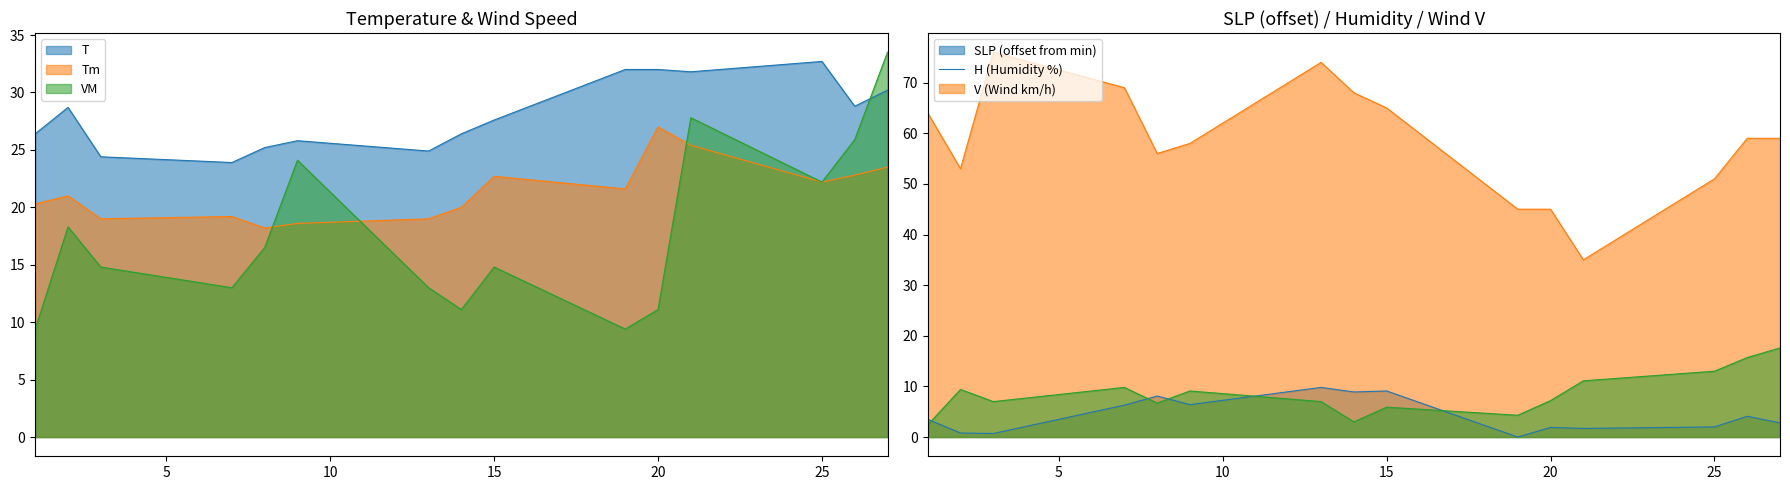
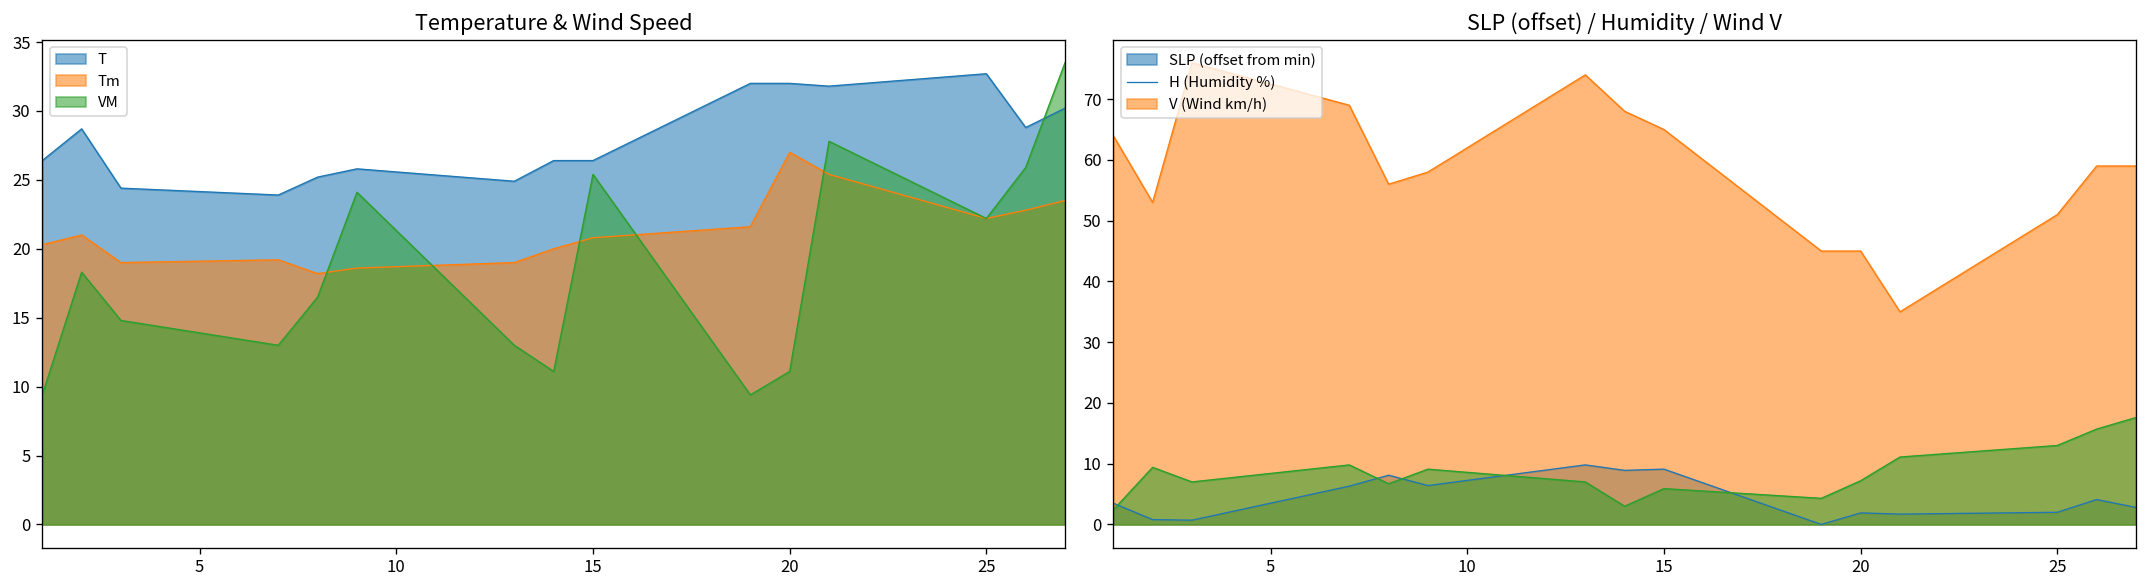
Temperature & Wind Speed, T, 15: 27.6 -> 26.4
Temperature & Wind Speed, Tm, 15: 22.7 -> 20.8
Temperature & Wind Speed, VM, 15: 14.8 -> 25.4
